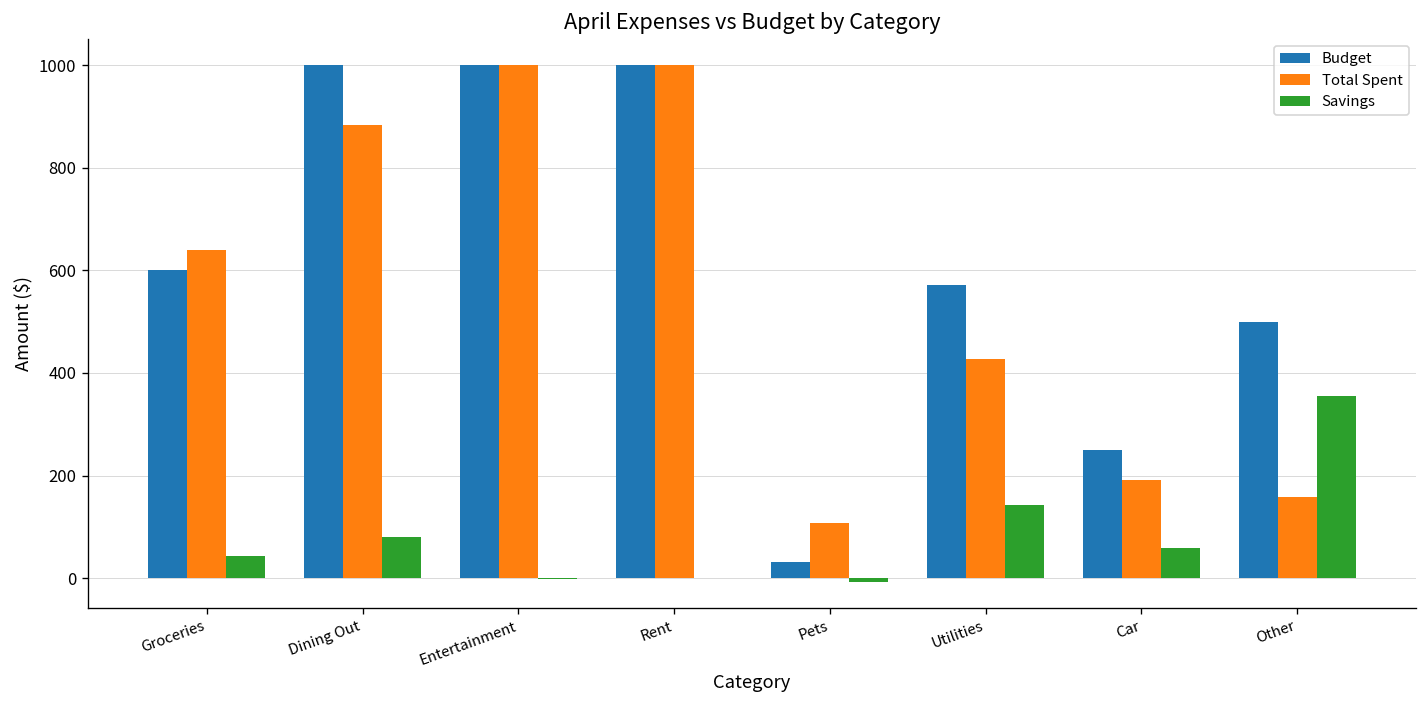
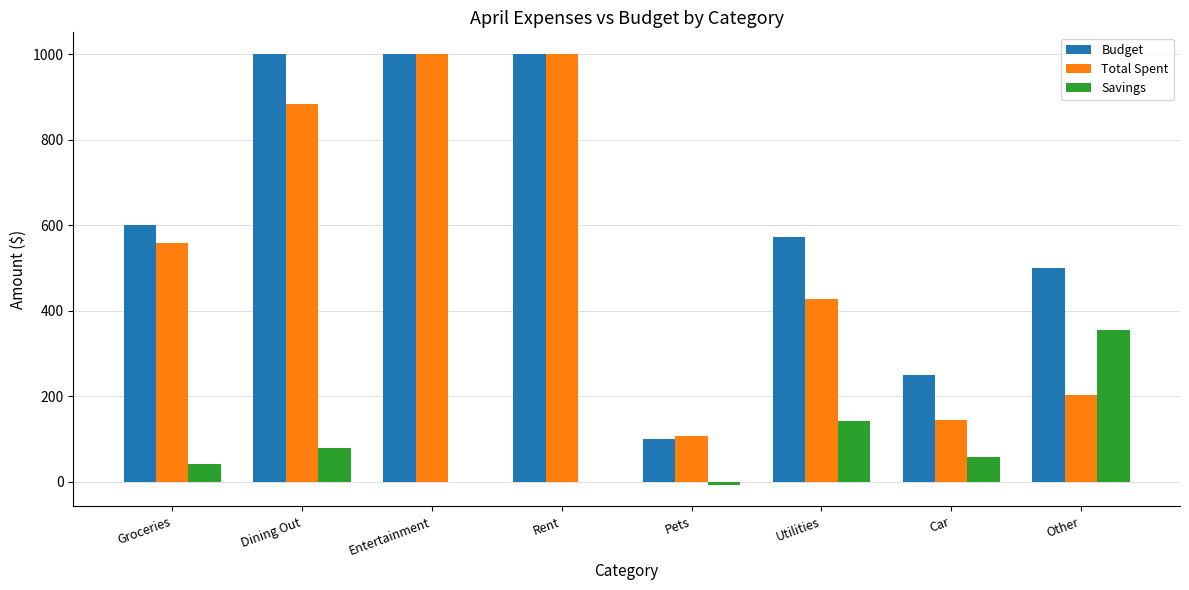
Total Spent, Groceries: 640 -> 560
Budget, Pets: 30 -> 100
Total Spent, Car: 190 -> 150
Total Spent, Other: 160 -> 200
